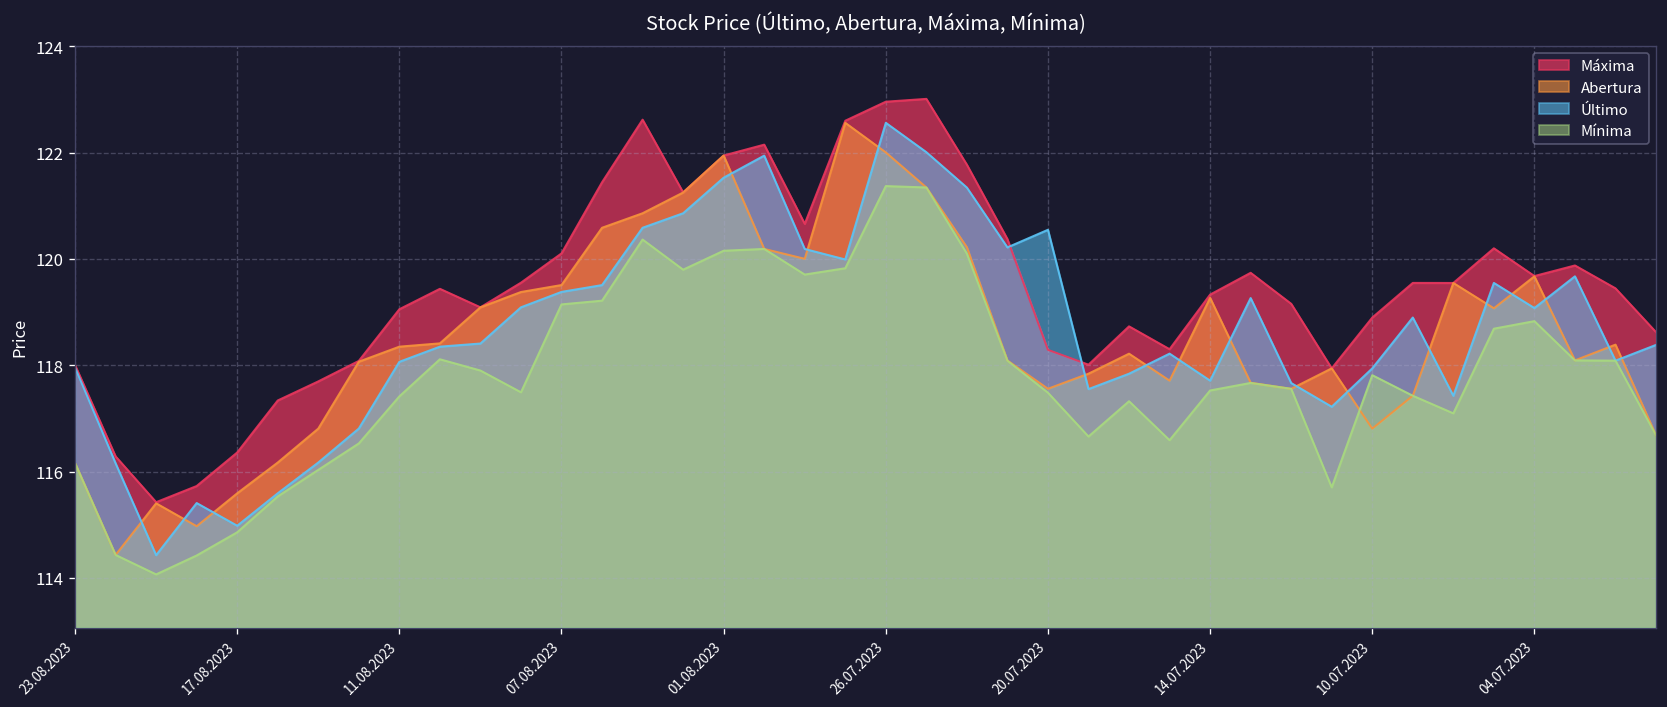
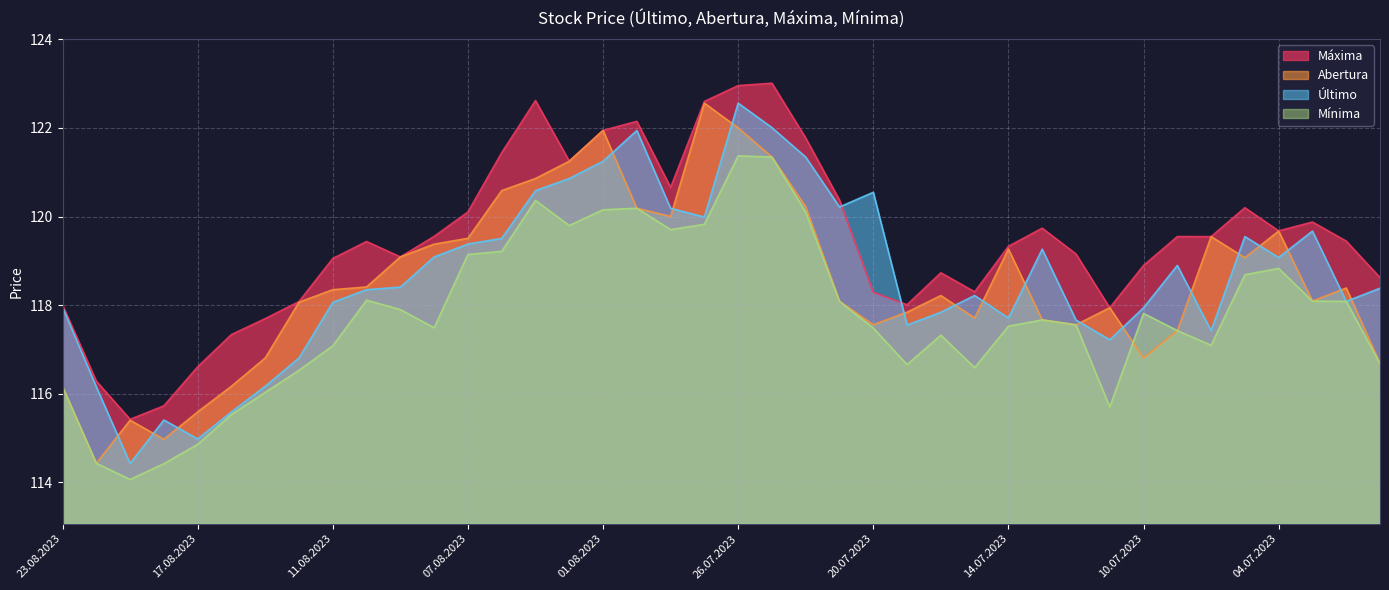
Máxima, 17.08.2023: 116.4 -> 116.6
Mínima, 11.08.2023: 117.4 -> 117.1
Último, 01.08.2023: 121.5 -> 121.2
